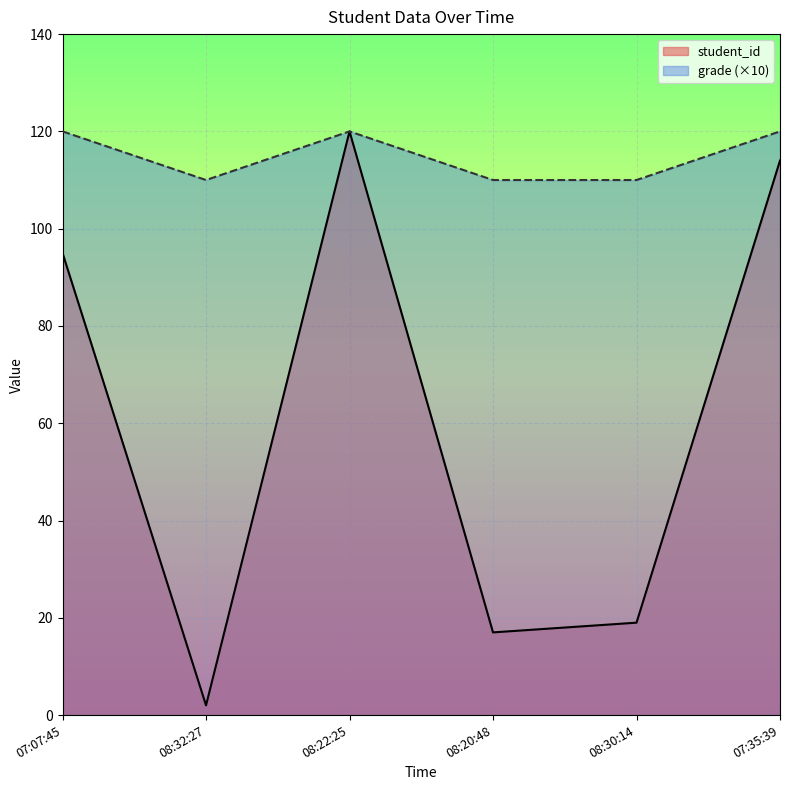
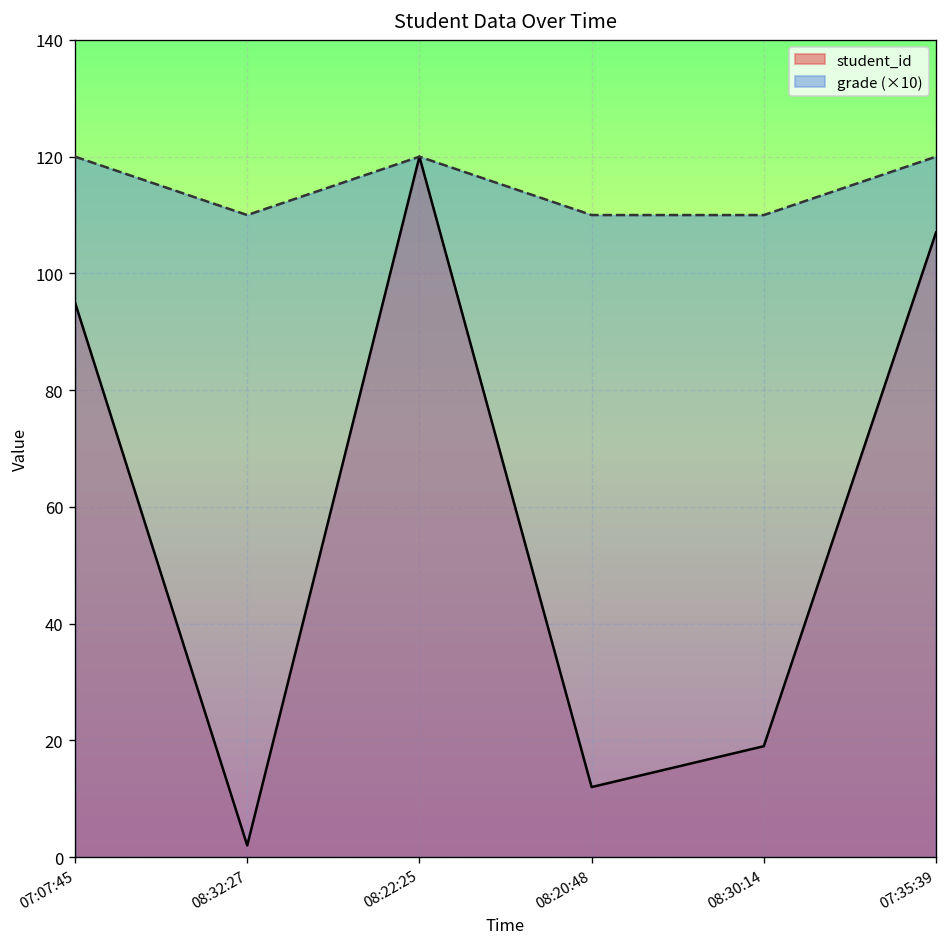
student_id, 08:20:48: 17 -> 12
student_id, 07:35:39: 114 -> 107
